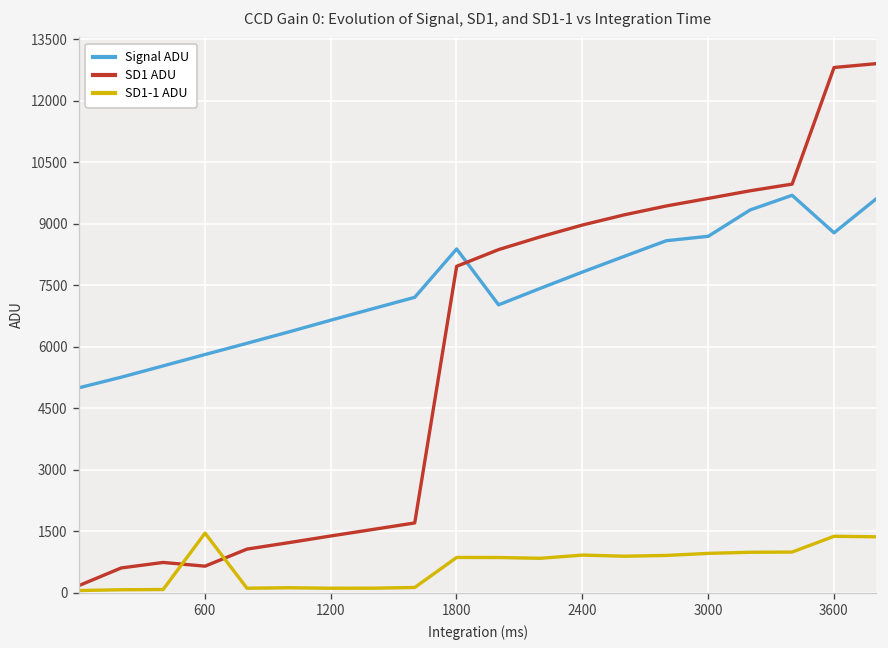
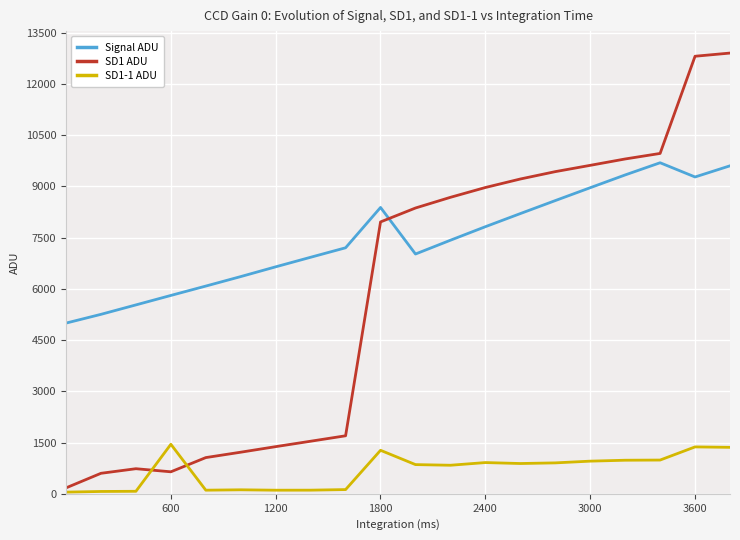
SD1-1 ADU, 1800: 900 -> 1300
Signal ADU, 3000: 8700 -> 9000
Signal ADU, 3600: 8800 -> 9300
